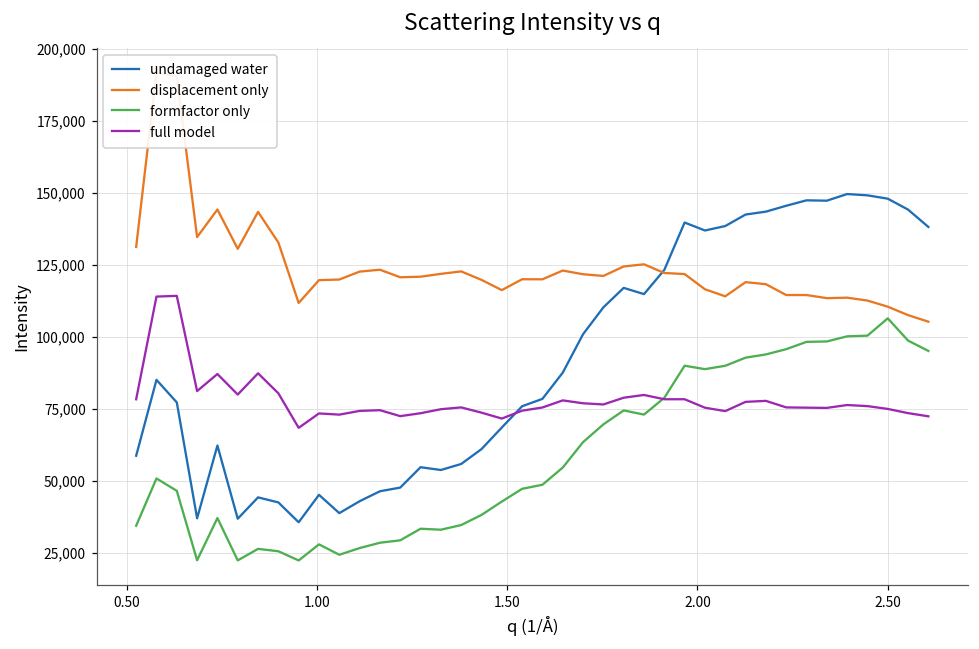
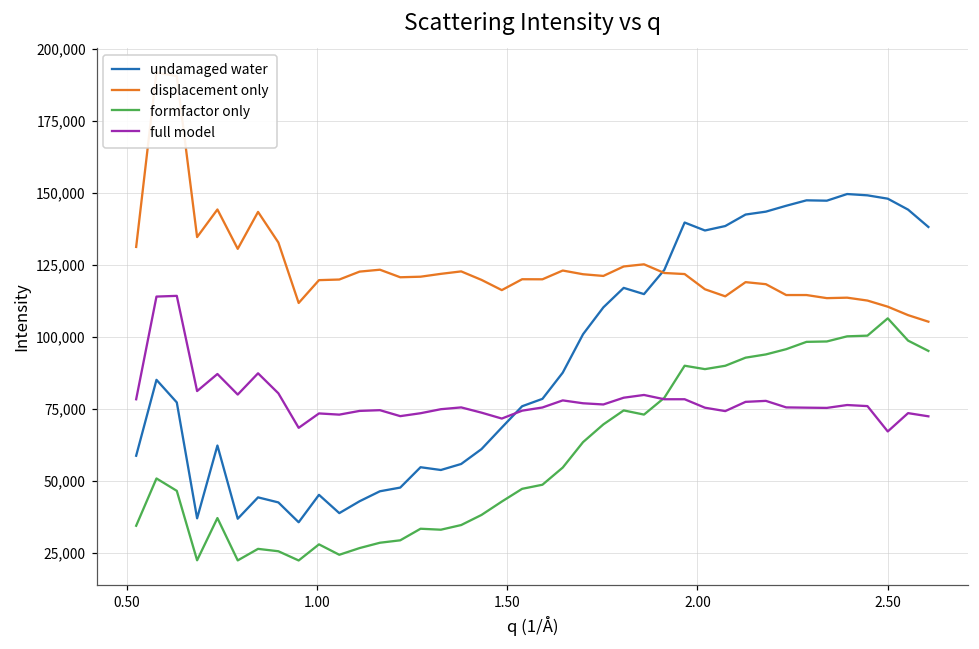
full model, 2.50: 75,000 -> 67,000
